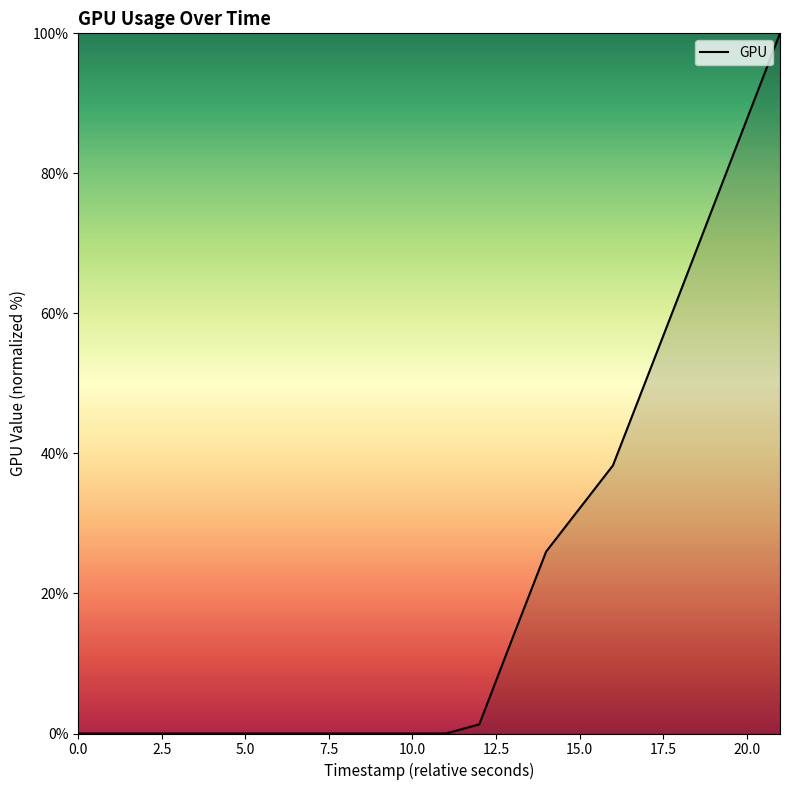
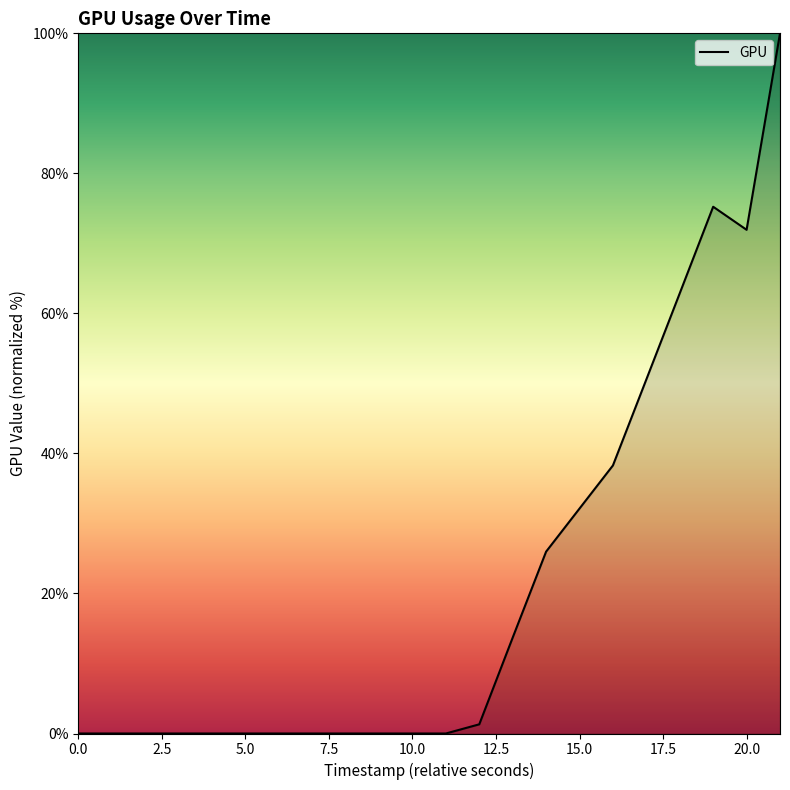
20.0: 88% -> 72%
